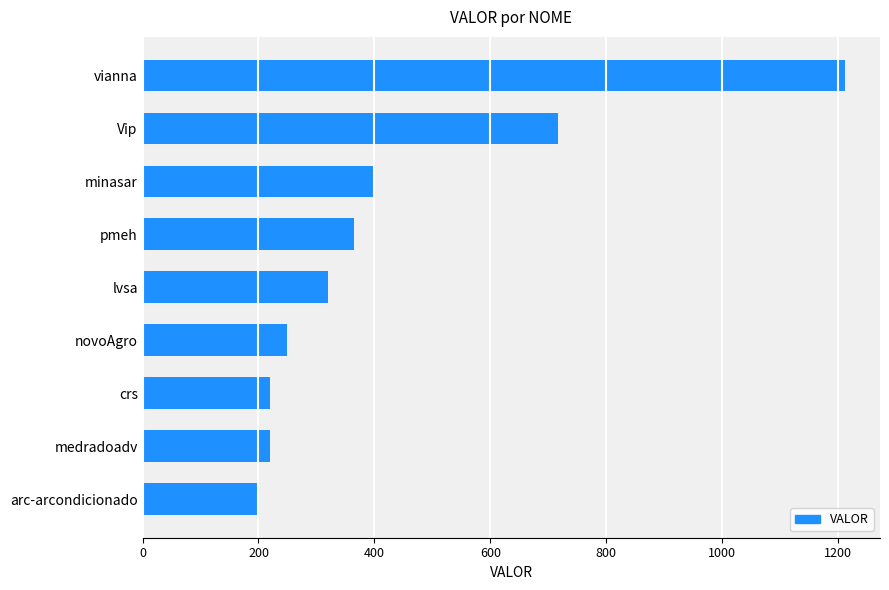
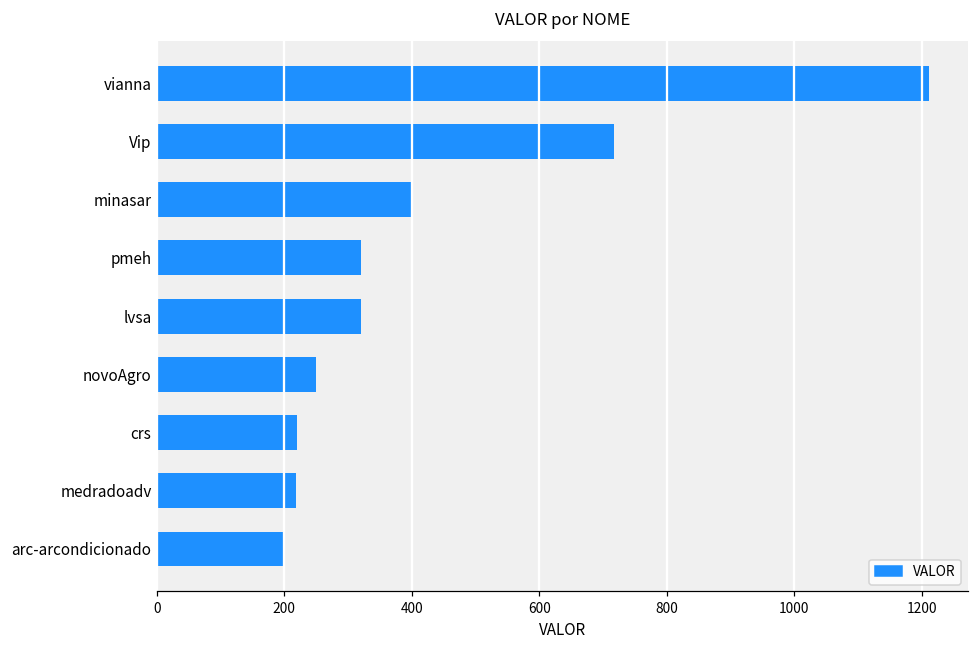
pmeh: 360 -> 320
